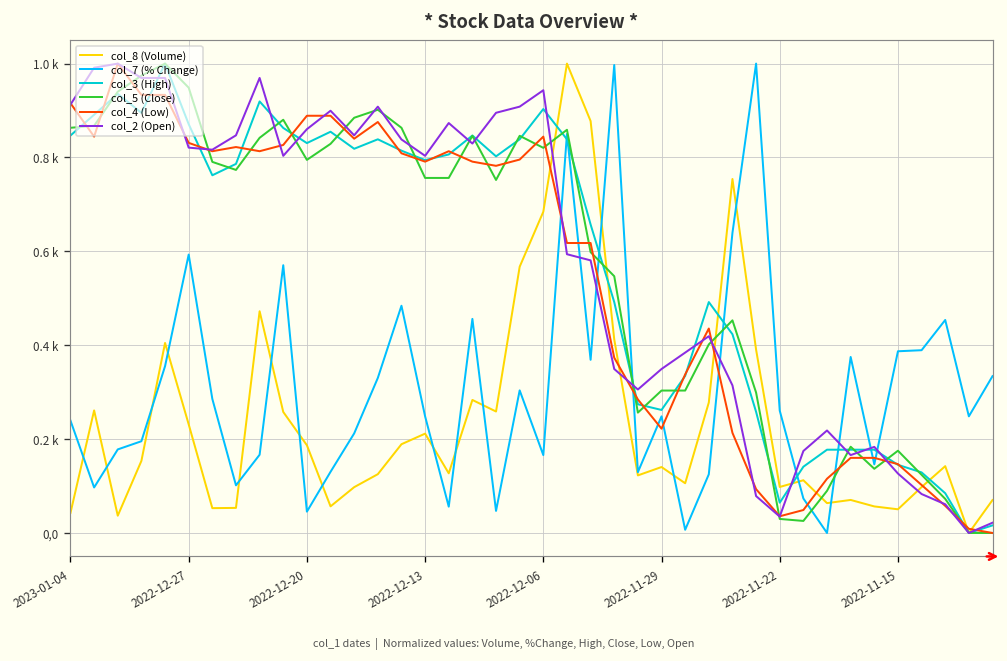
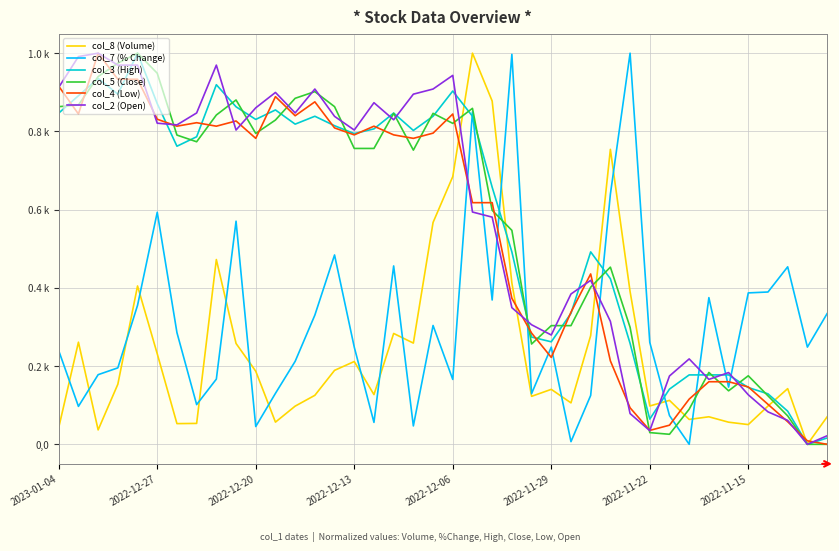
col_4 (Low), 2022-12-20: 890 -> 780
col_2 (Open), 2022-11-29: 350 -> 280
